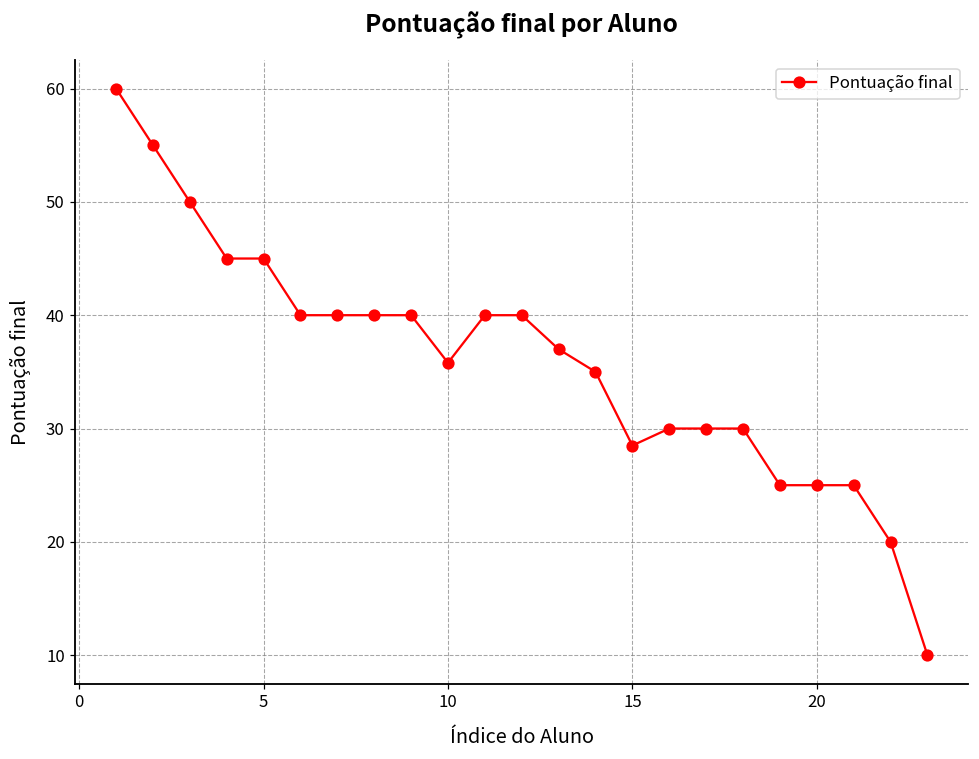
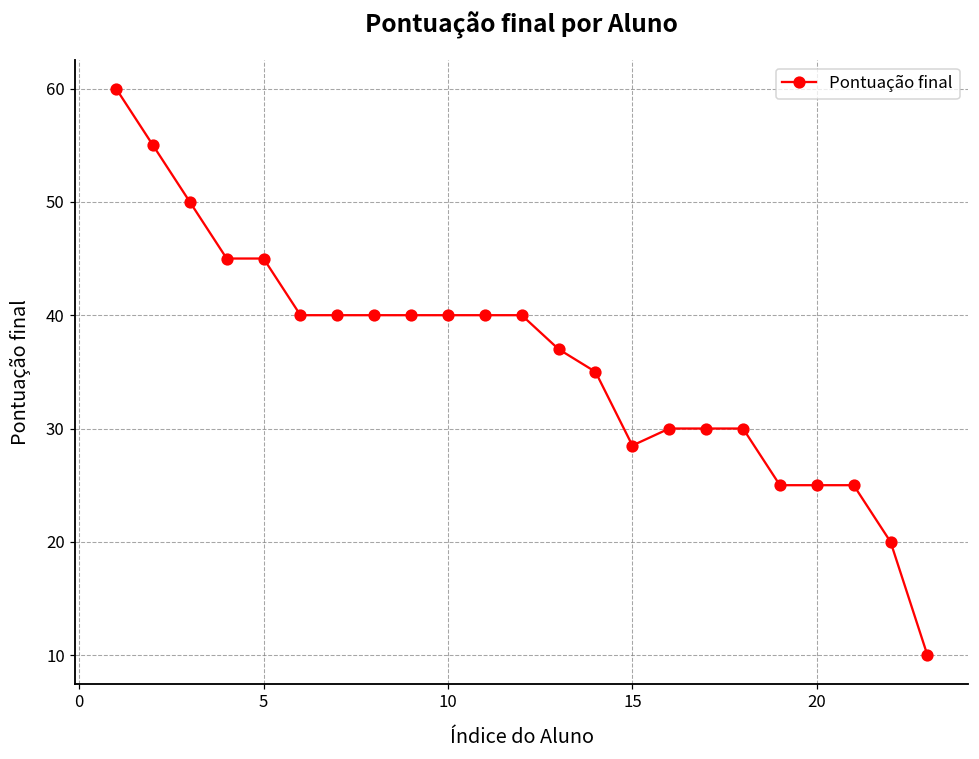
10: 35.8 -> 40.0
